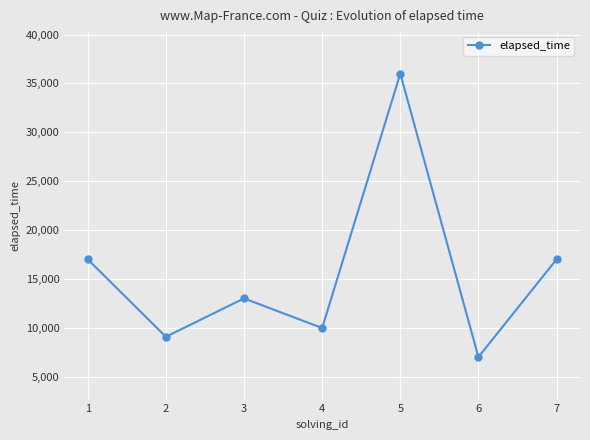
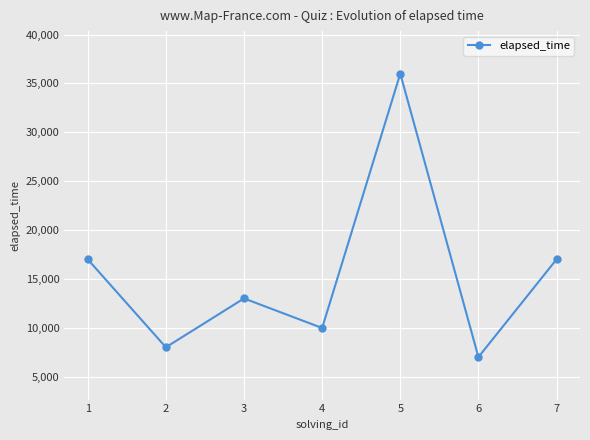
2: 9,000 -> 8,000
